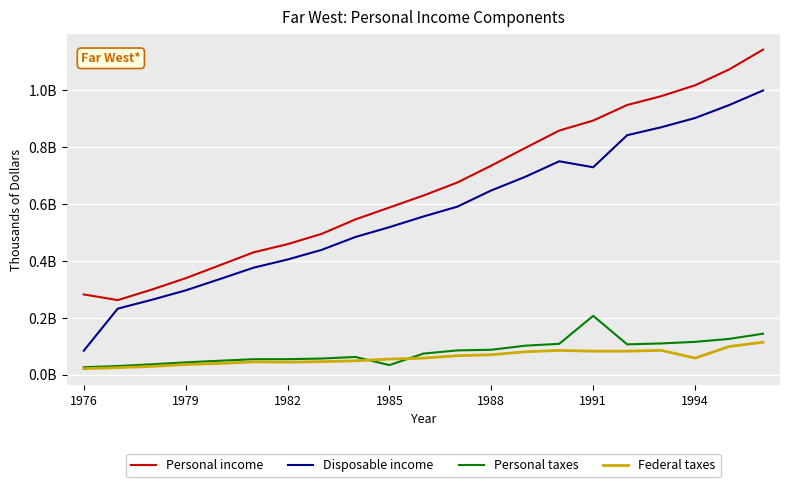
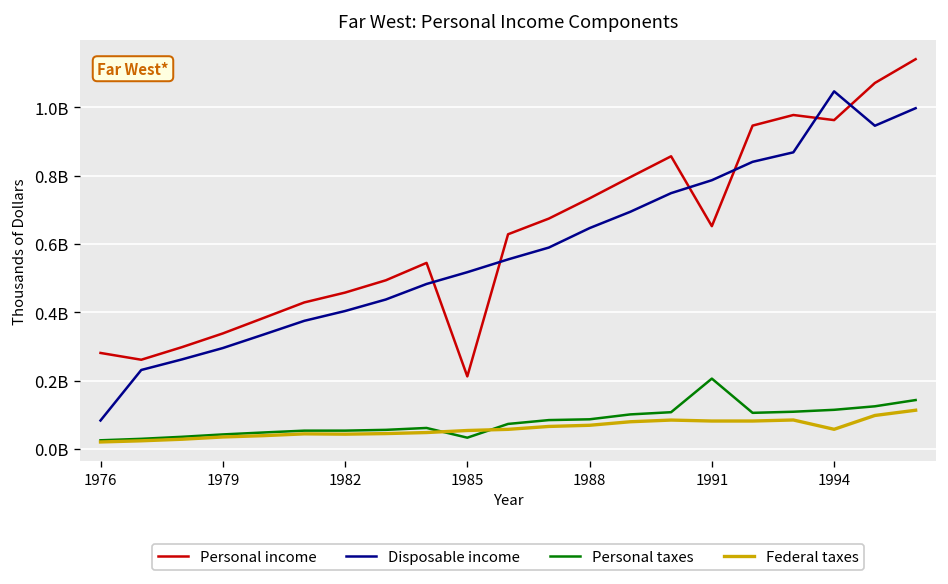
Personal income, 1985: 590000000 -> 210000000
Personal income, 1991: 890000000 -> 650000000
Disposable income, 1991: 730000000 -> 790000000
Personal income, 1994: 1020000000 -> 960000000
Disposable income, 1994: 900000000 -> 1050000000
